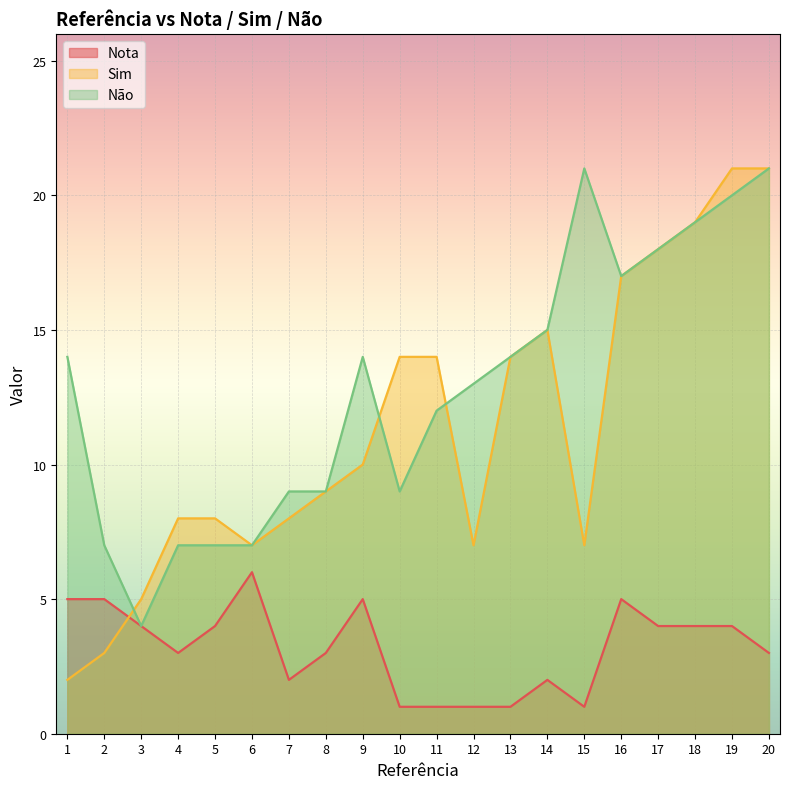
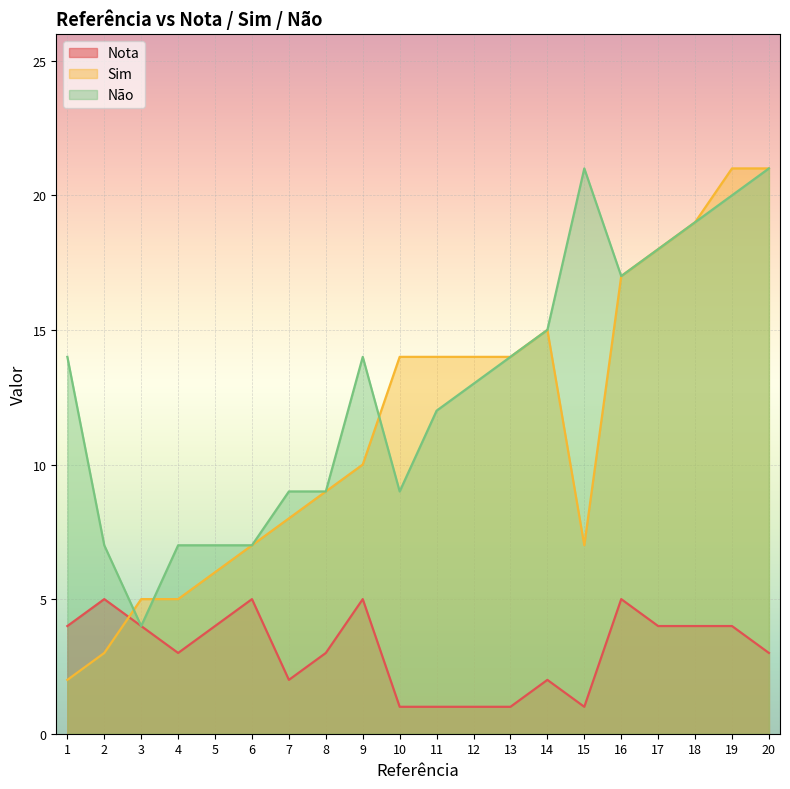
Nota, 1: 5 -> 4
Sim, 4: 8 -> 5
Sim, 5: 8 -> 6
Nota, 6: 6 -> 5
Sim, 12: 7 -> 14
